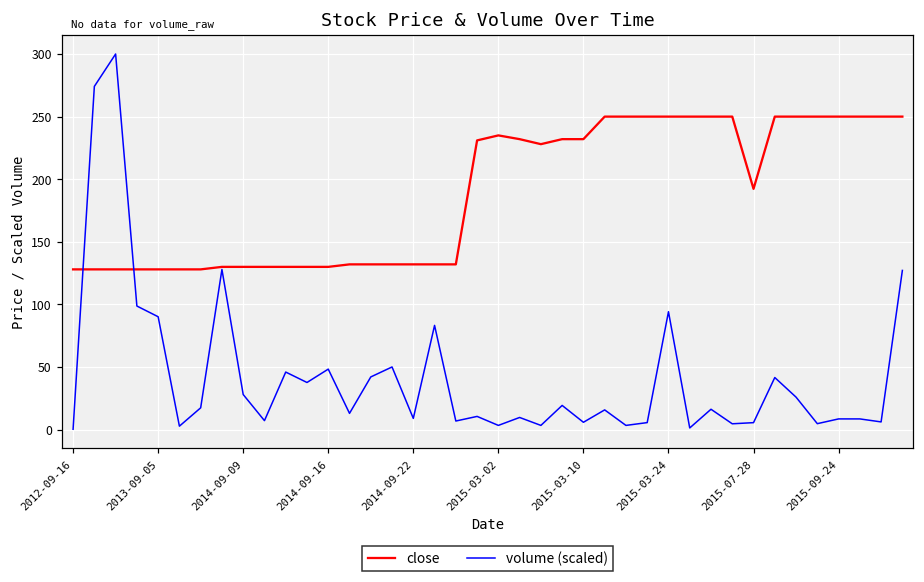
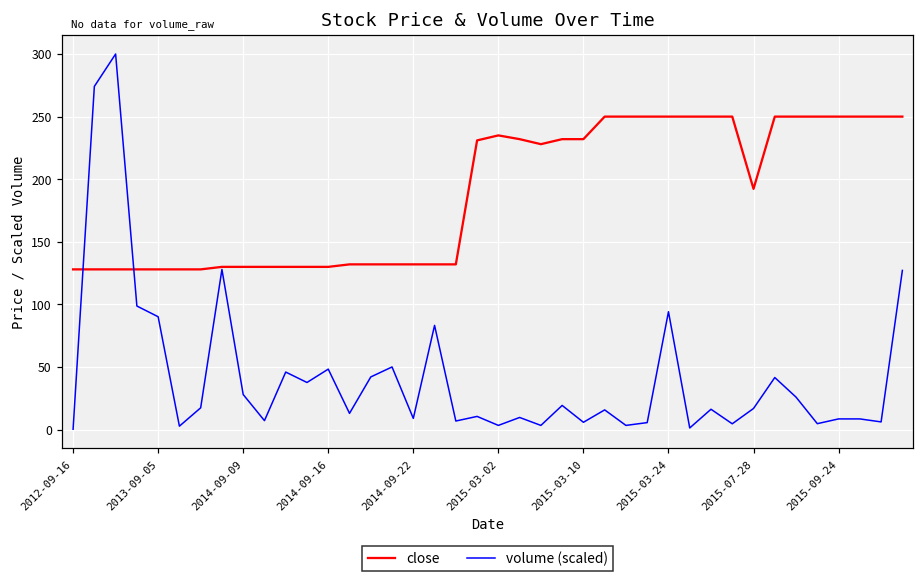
volume (scaled), 2015-07-28: 6 -> 17
